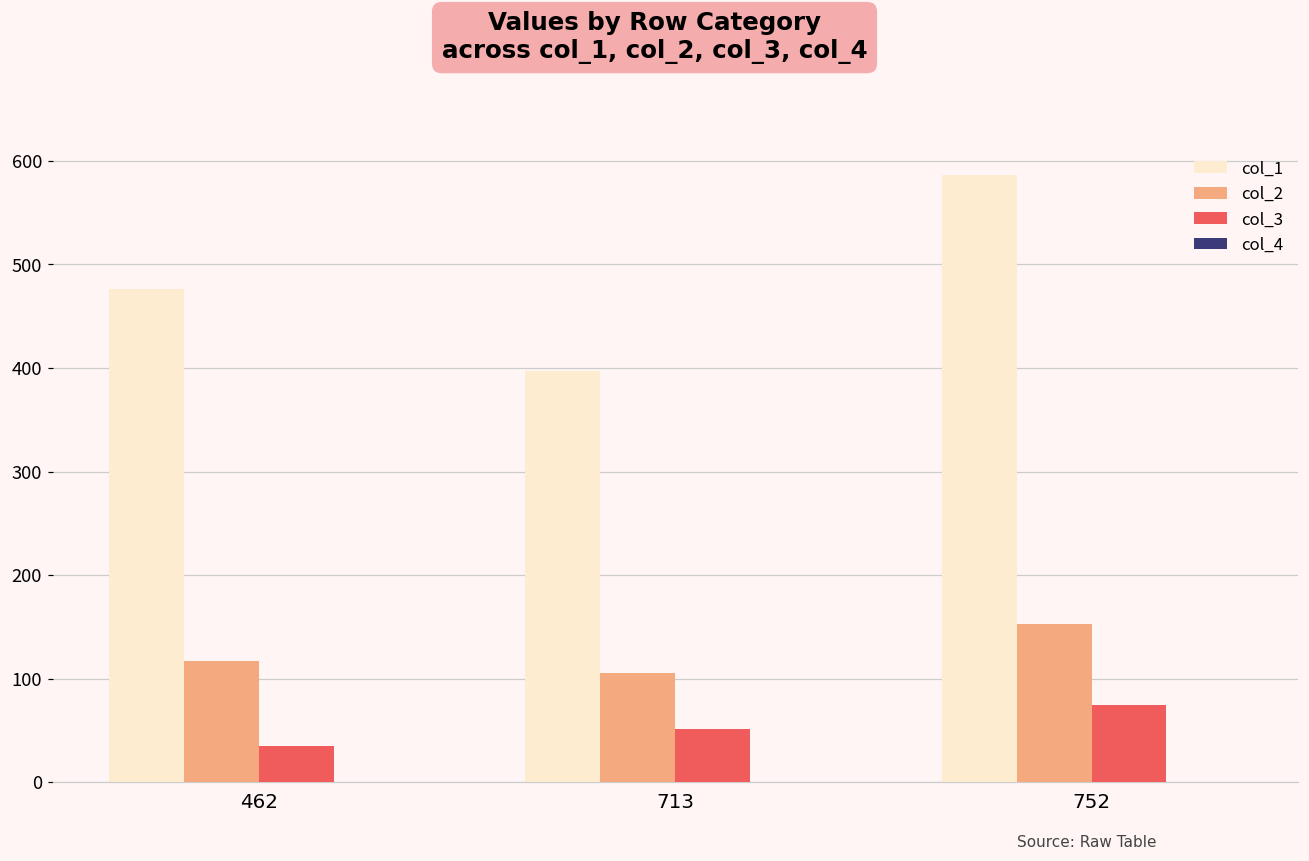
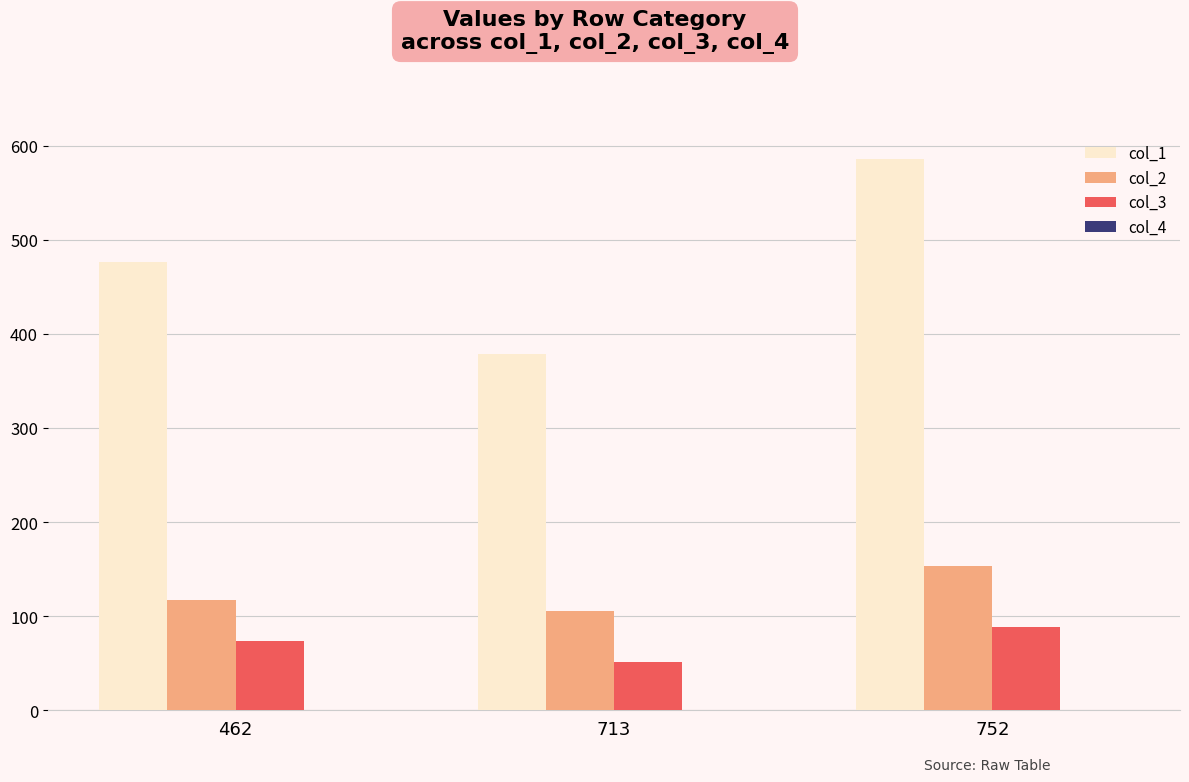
col_3, 462: 40 -> 70
col_1, 713: 400 -> 380
col_3, 752: 70 -> 90
